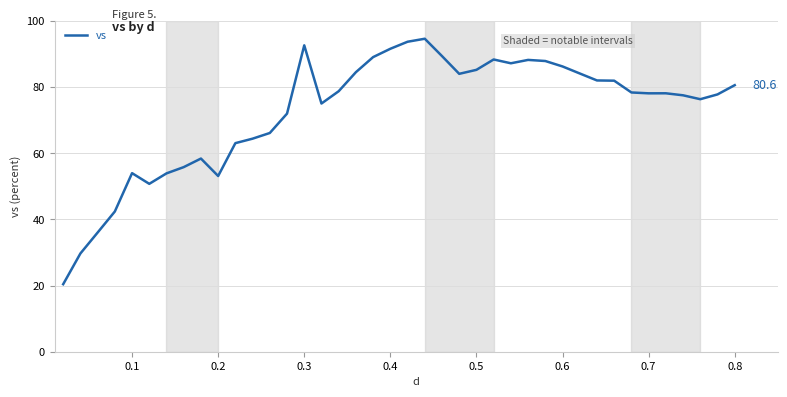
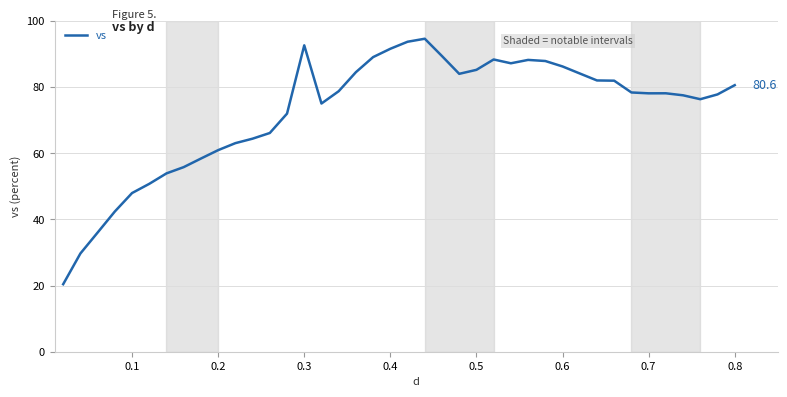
0.1: 54 -> 48
0.2: 53 -> 61
